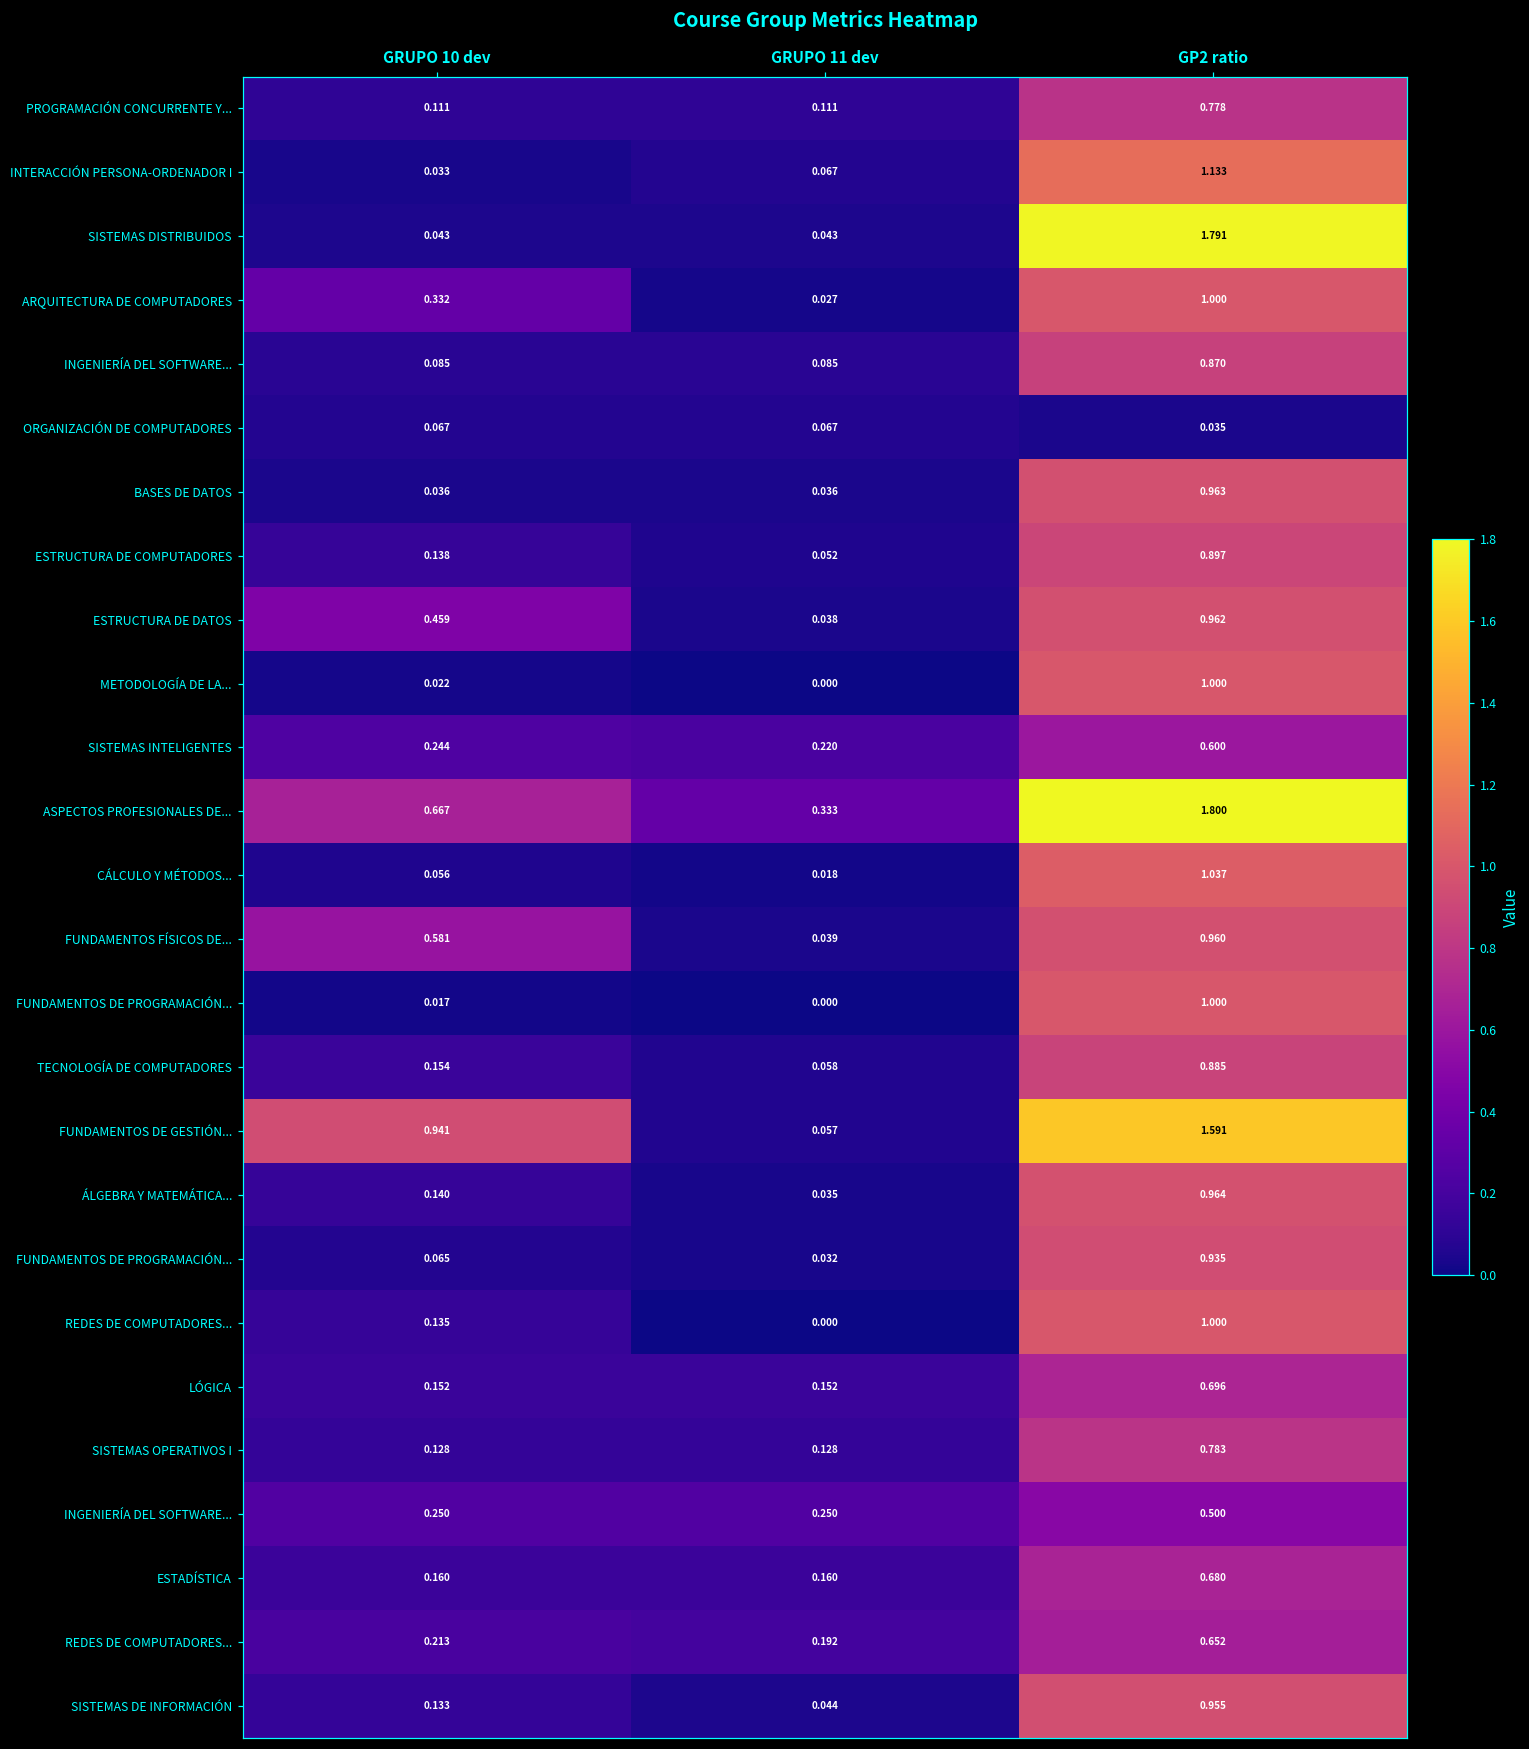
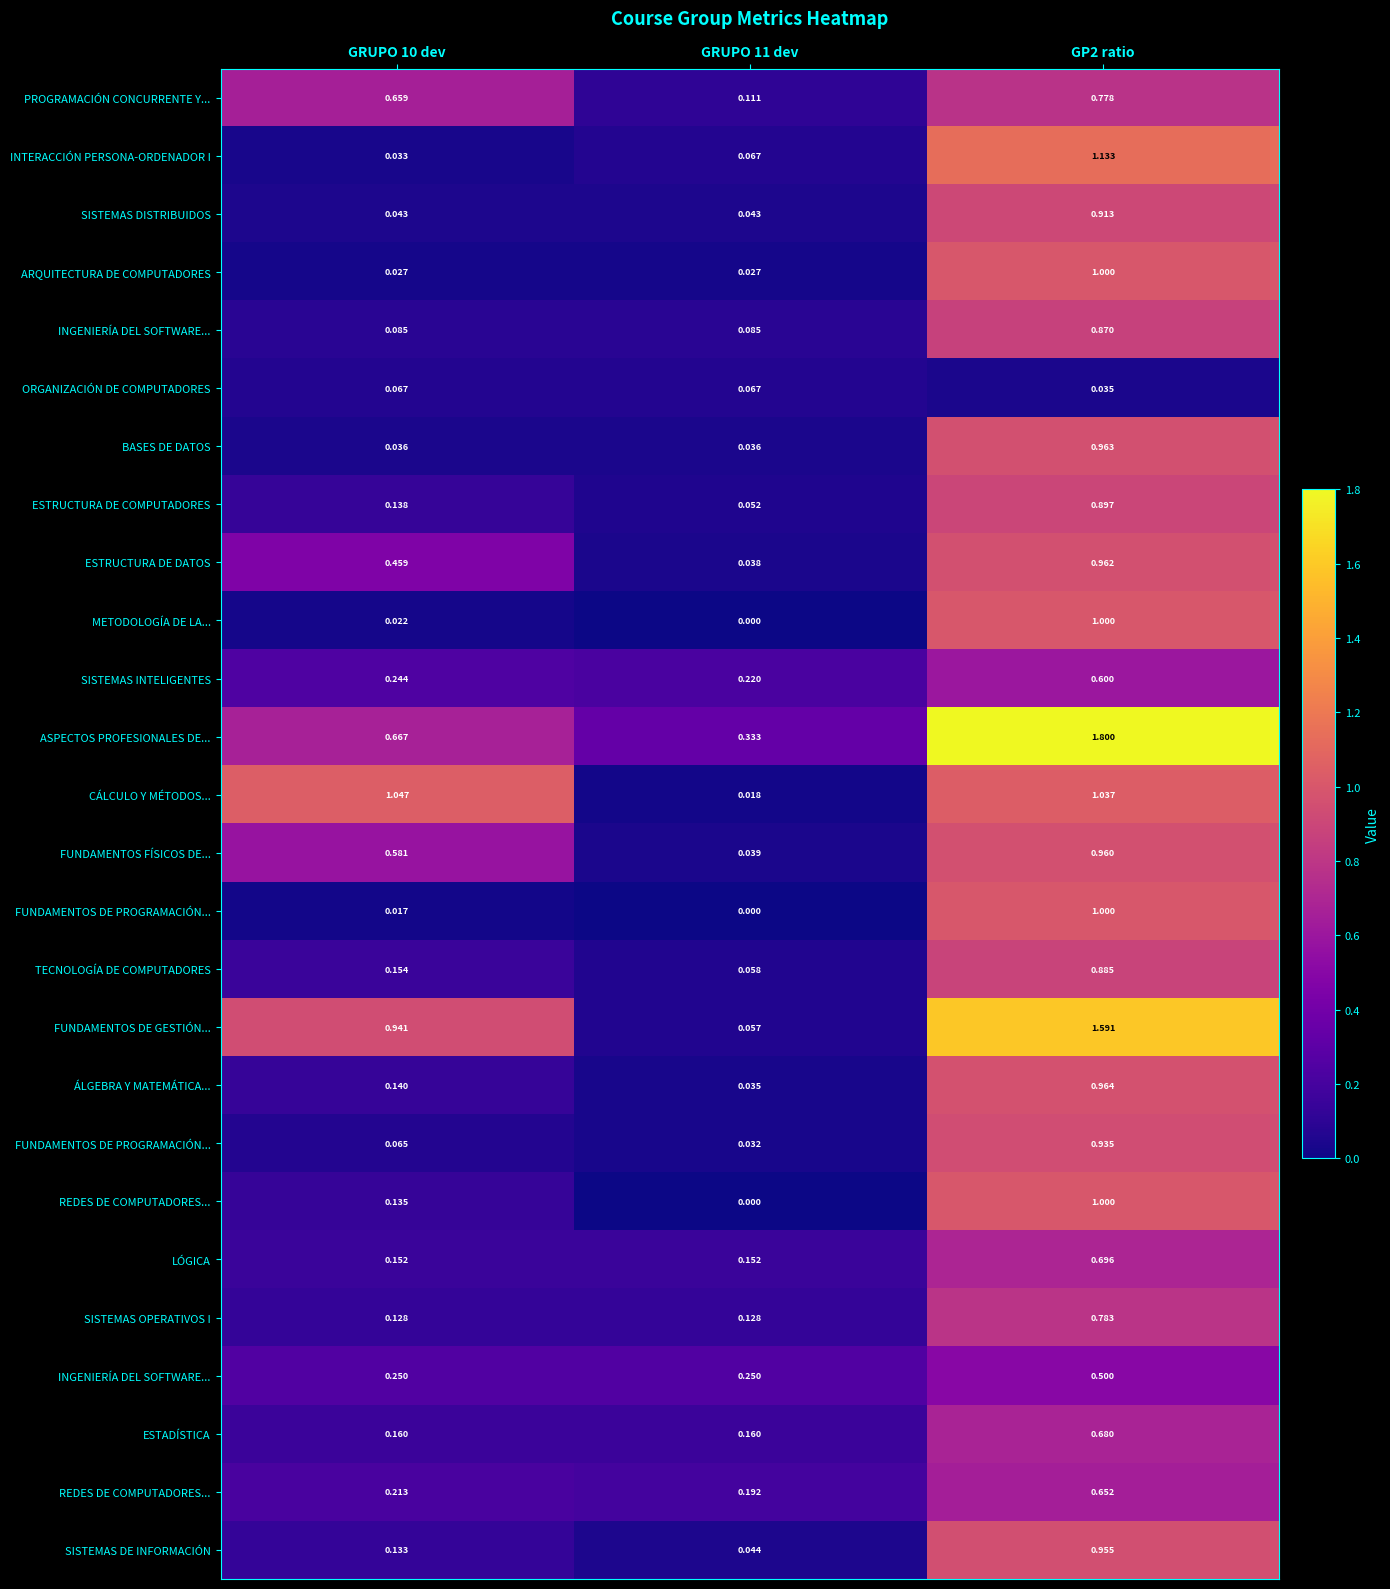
PROGRAMACIÓN CONCURRENTE Y..., GRUPO 10 dev: 0.111 -> 0.659
SISTEMAS DISTRIBUIDOS, GP2 ratio: 1.791 -> 0.913
ARQUITECTURA DE COMPUTADORES, GRUPO 10 dev: 0.332 -> 0.027
CÁLCULO Y MÉTODOS..., GRUPO 10 dev: 0.056 -> 1.047
